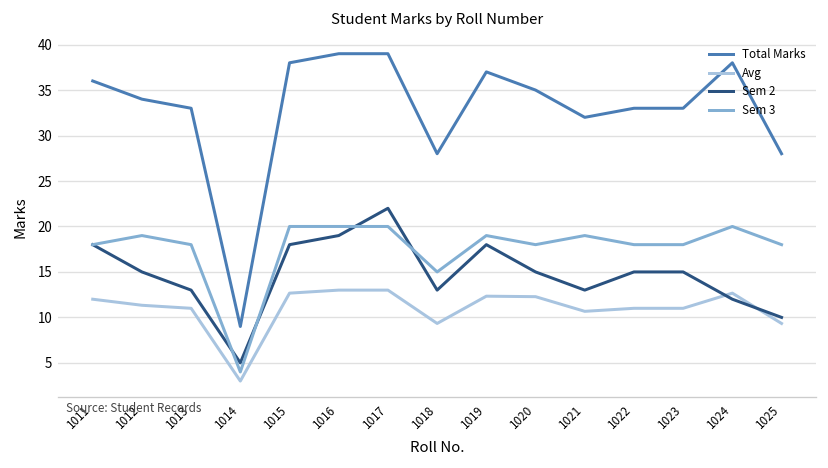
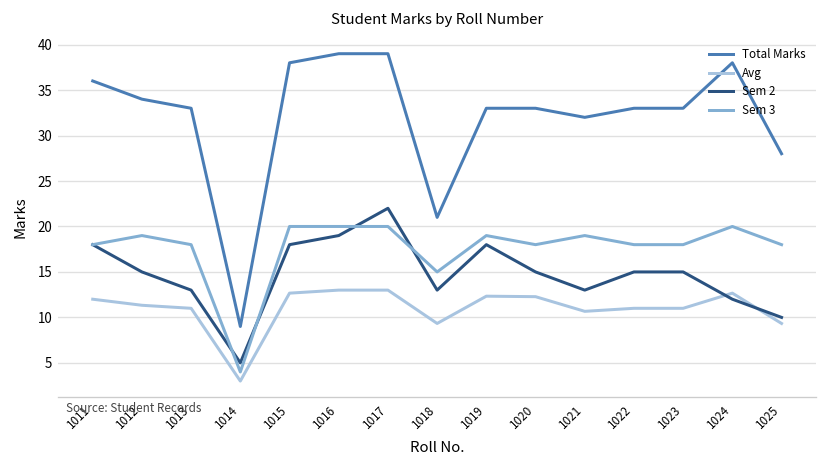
Total Marks, 1018: 28 -> 21
Total Marks, 1019: 37 -> 33
Total Marks, 1020: 35 -> 33
